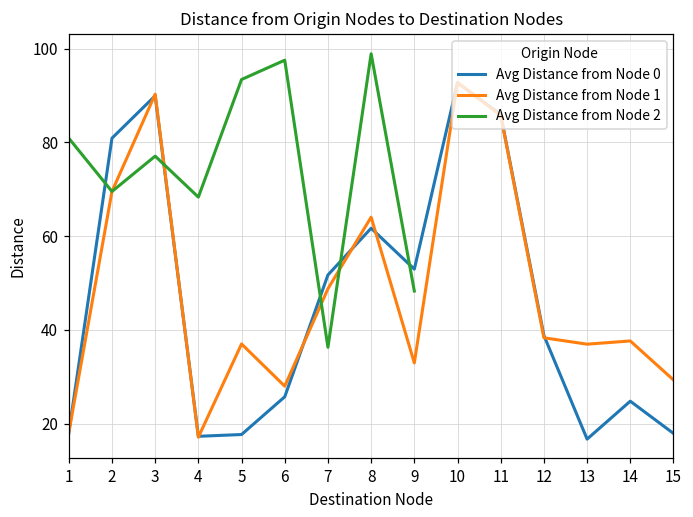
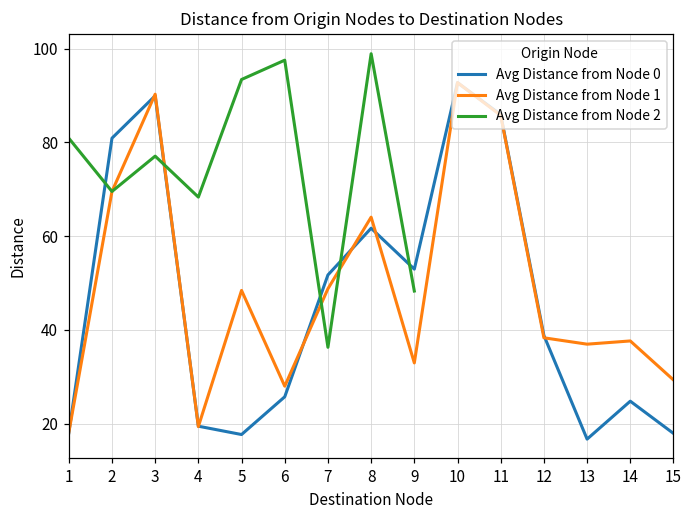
Avg Distance from Node 0, 4: 17 -> 19
Avg Distance from Node 1, 4: 17 -> 19
Avg Distance from Node 1, 5: 37 -> 48
